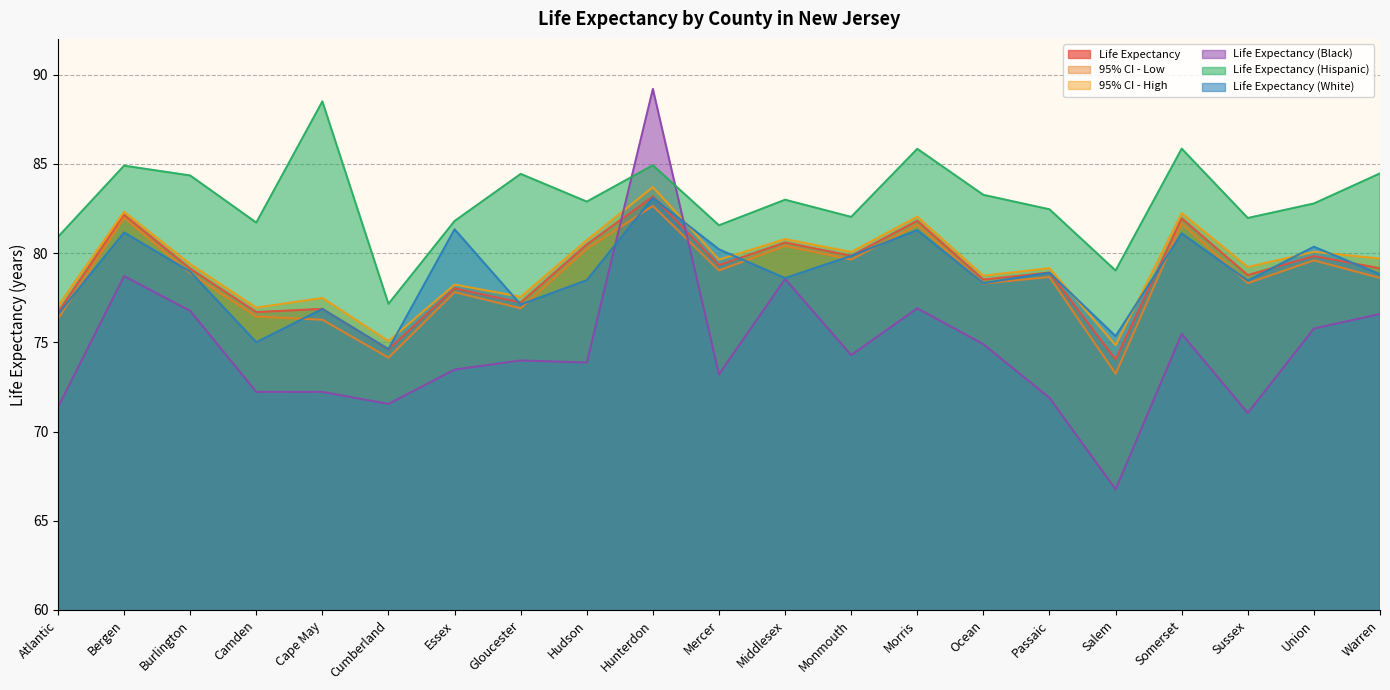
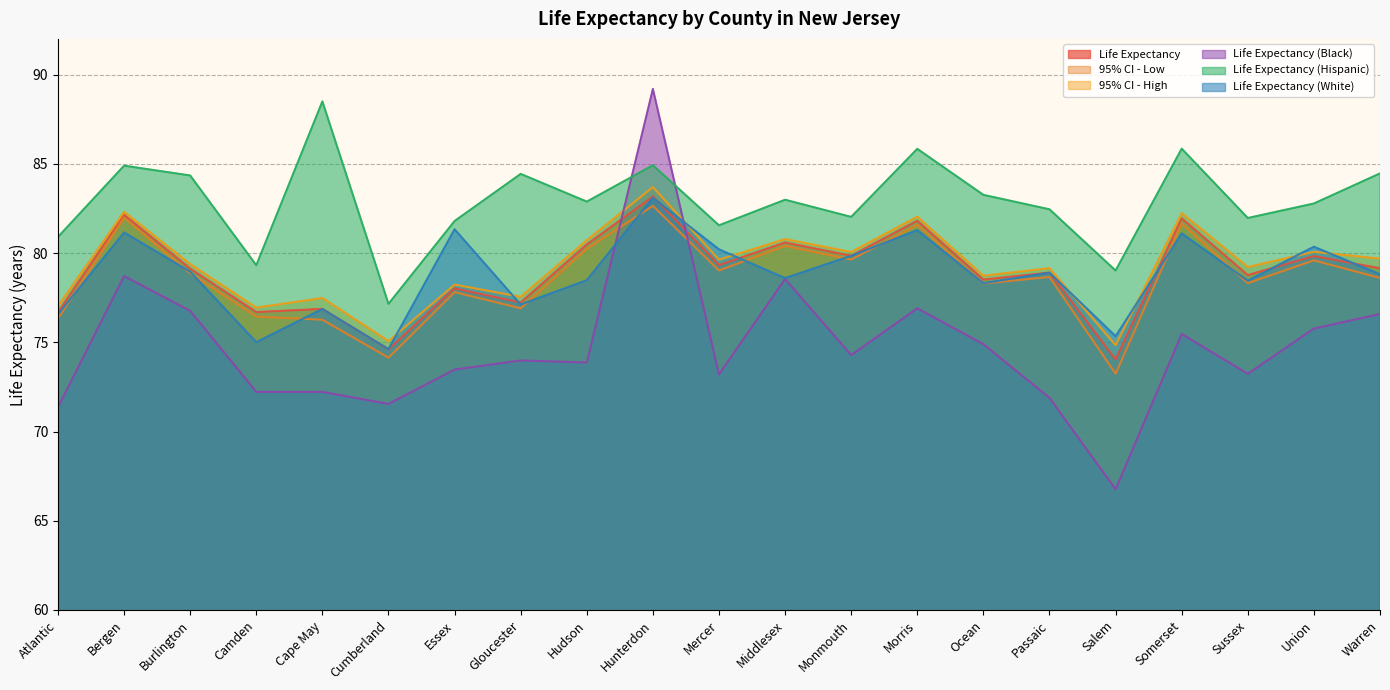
Life Expectancy (Hispanic), Camden: 81.7 -> 79.3
Life Expectancy (Black), Sussex: 71.0 -> 73.2
